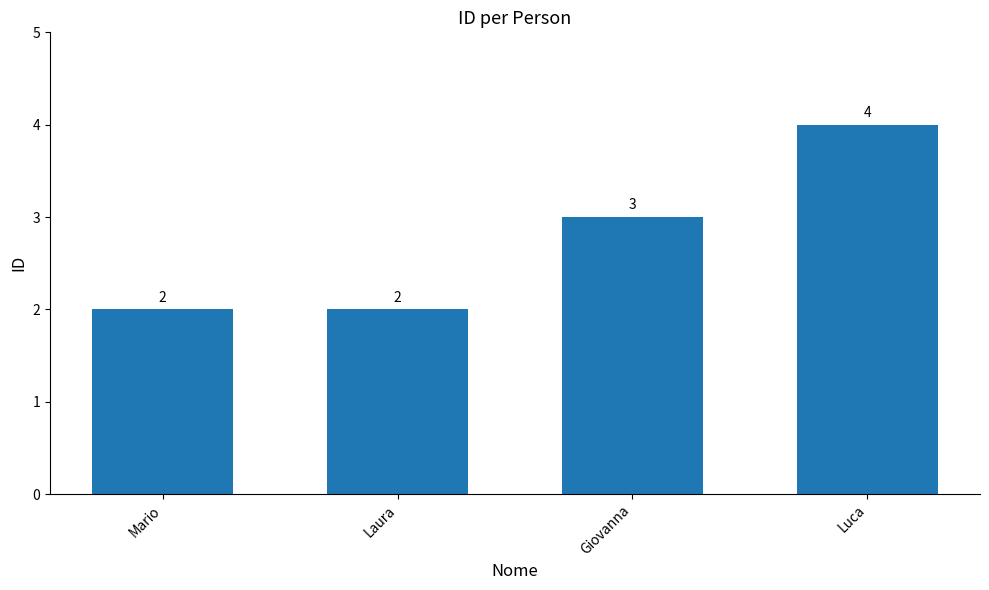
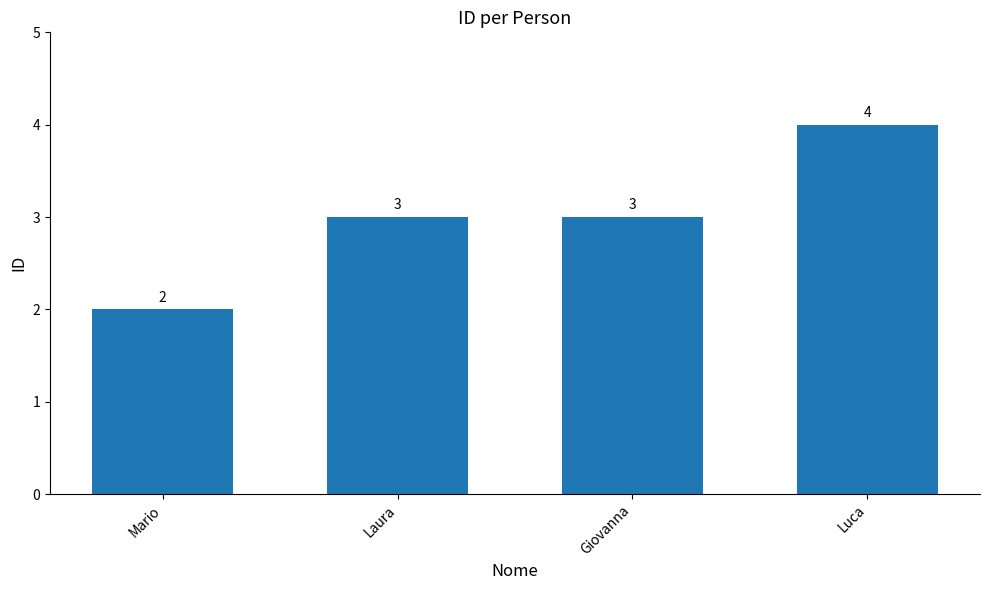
Laura: 2 -> 3
